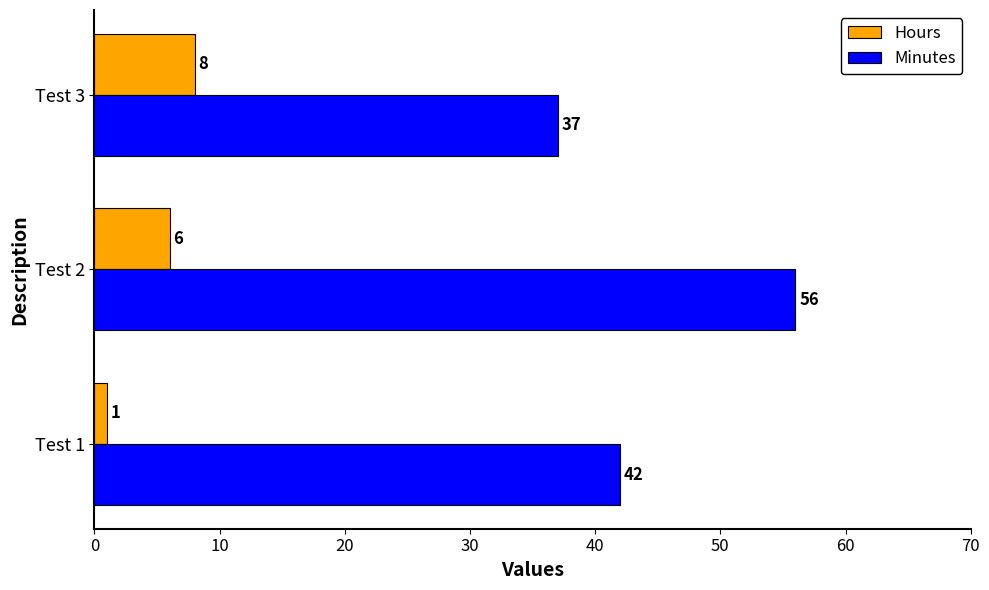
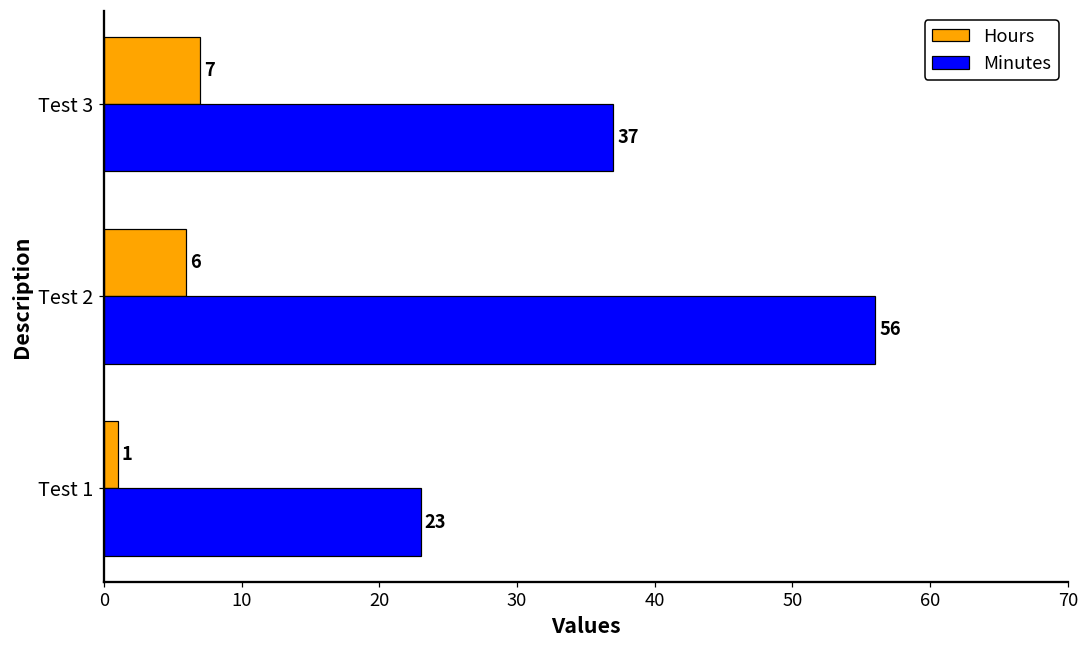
Hours, Test 3: 8 -> 7
Minutes, Test 1: 42 -> 23
